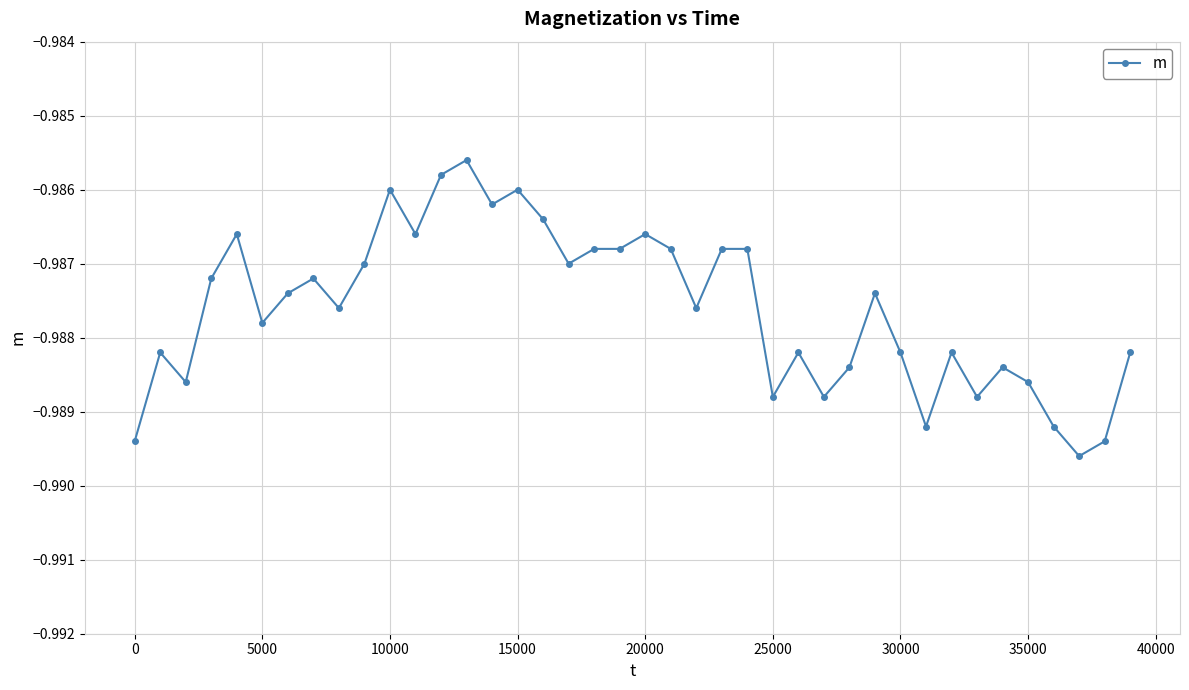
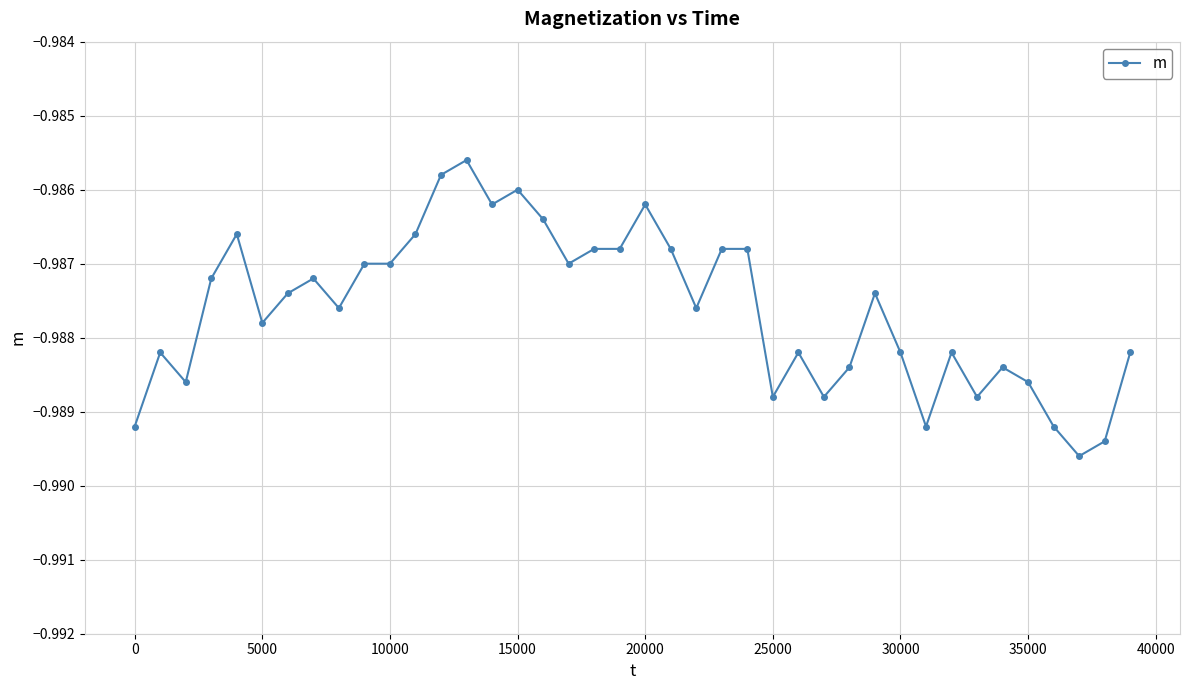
0: -0.9894 -> -0.9892
10000: -0.986 -> -0.987
20000: -0.9866 -> -0.9862
